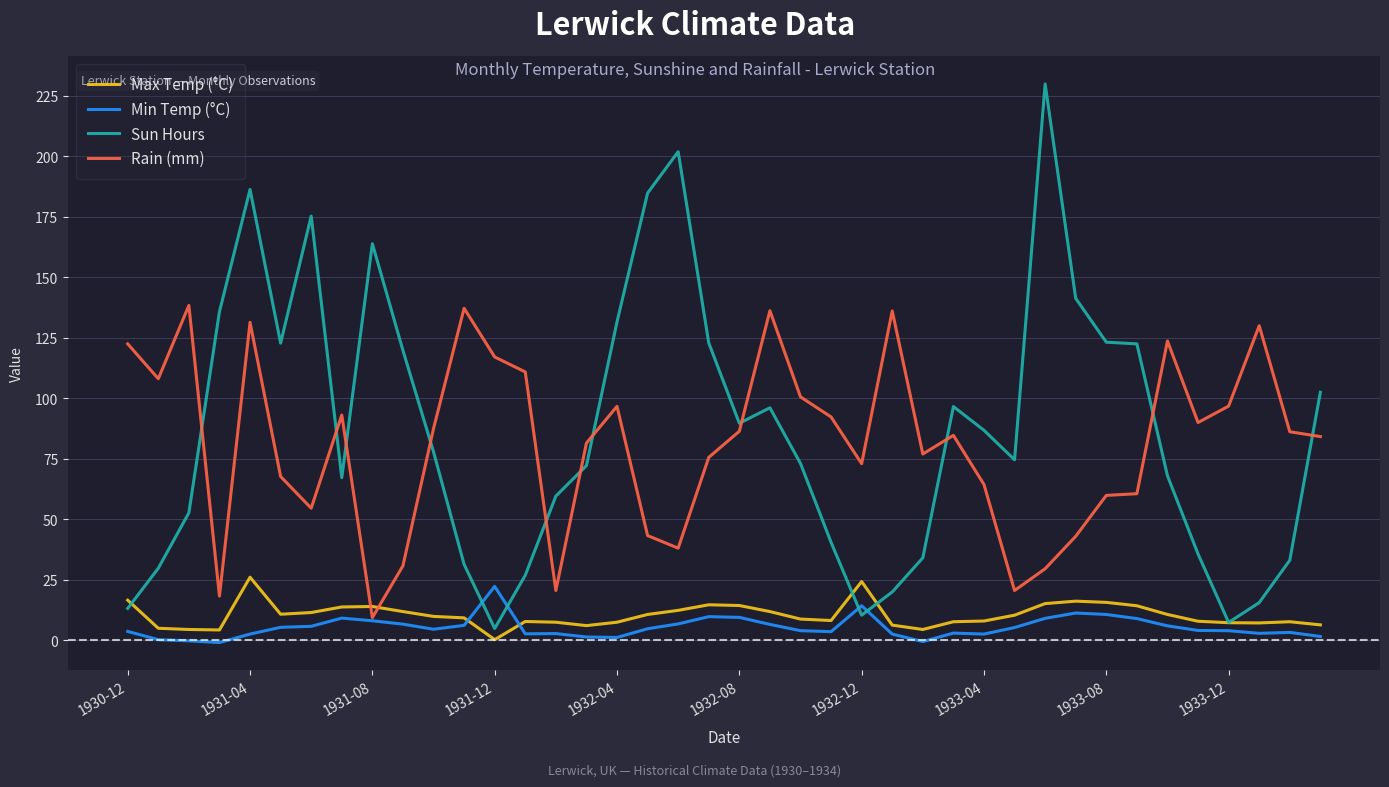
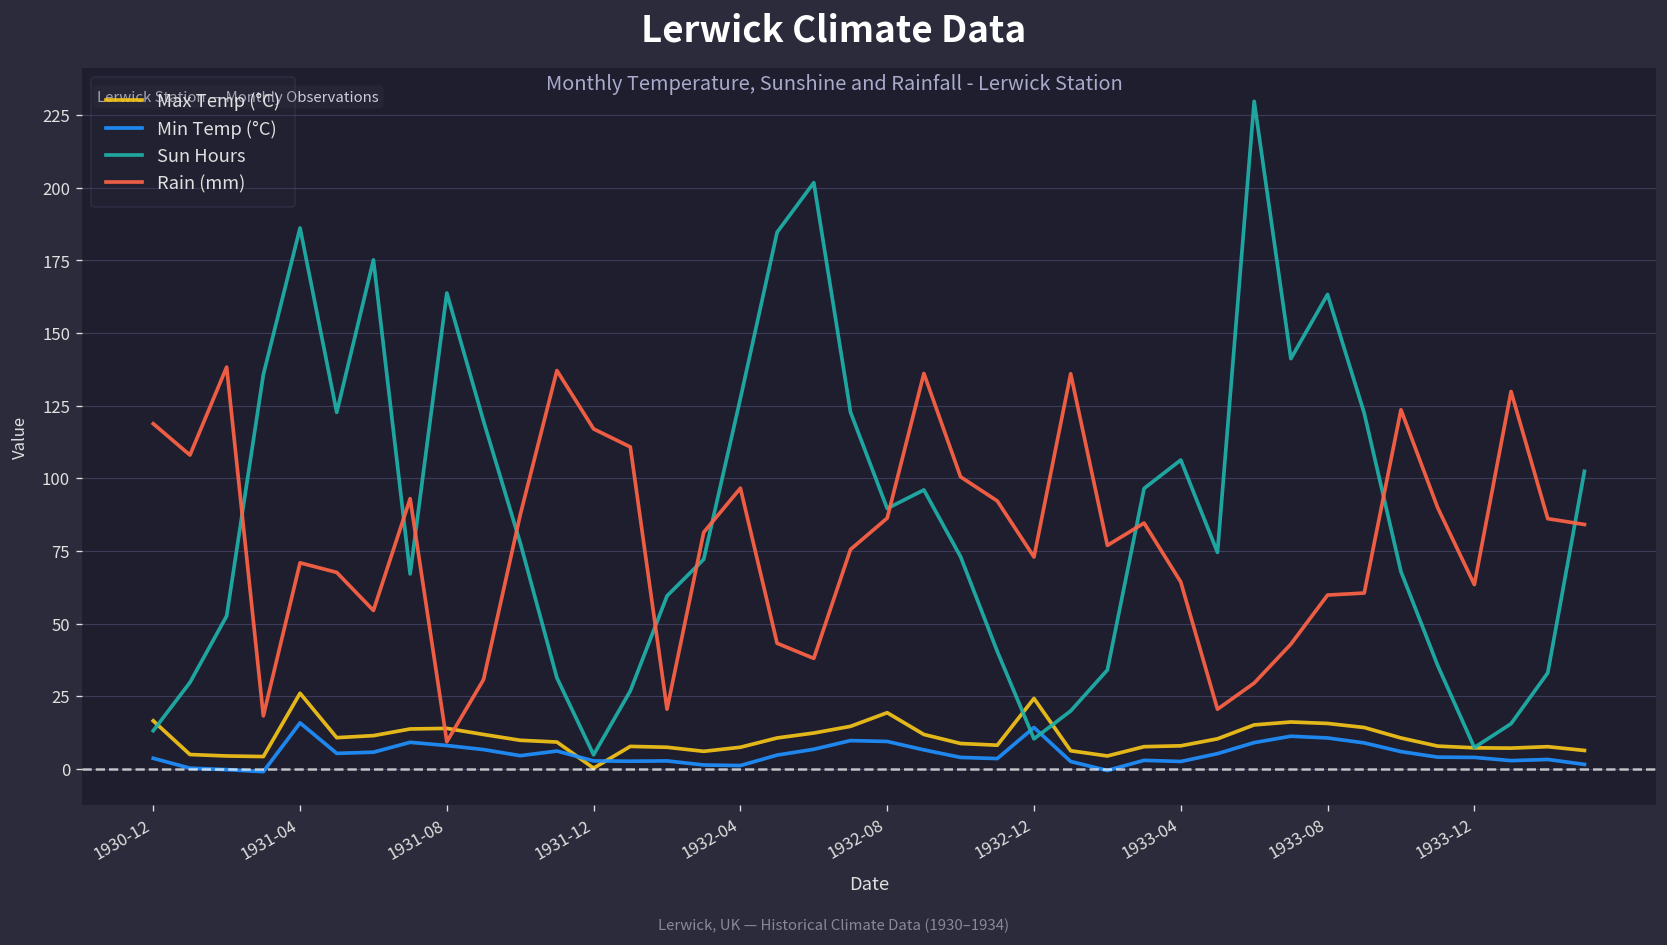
Rain (mm), 1930-12: 122 -> 119
Min Temp (°C), 1931-04: 3 -> 16
Rain (mm), 1931-04: 131 -> 71
Min Temp (°C), 1931-12: 22 -> 3
Sun Hours, 1932-04: 132 -> 128
Max Temp (°C), 1932-08: 14 -> 19
Sun Hours, 1933-04: 87 -> 106
Sun Hours, 1933-08: 123 -> 163
Rain (mm), 1933-12: 97 -> 63
